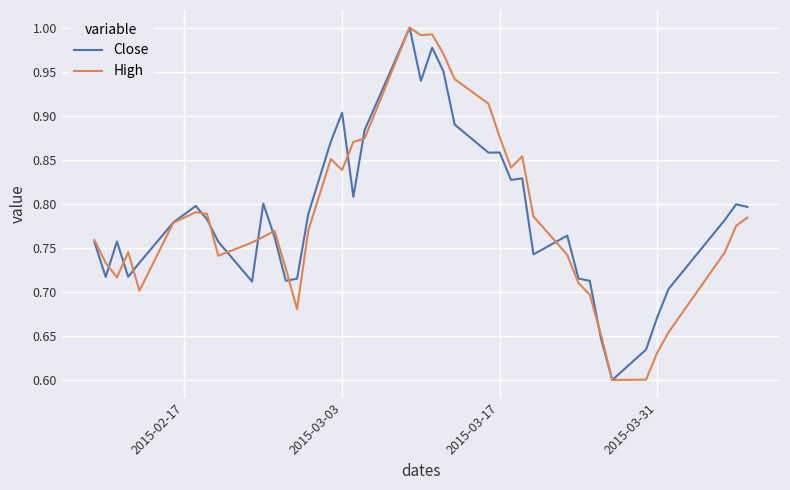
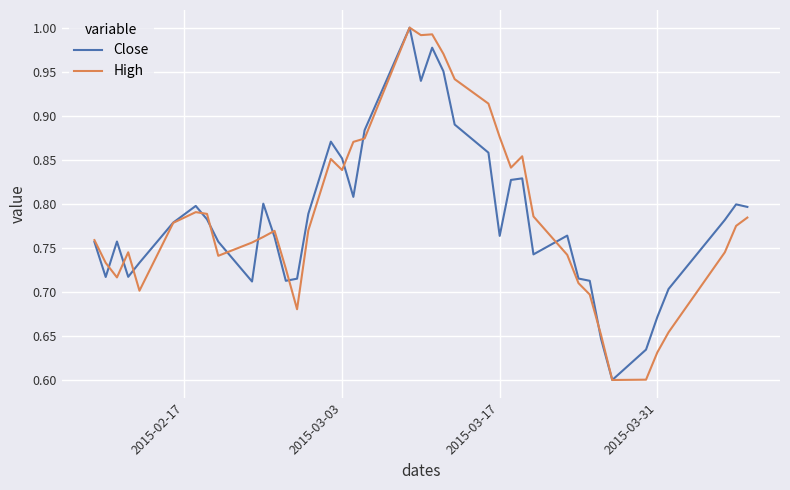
Close, 2015-03-03: 0.90 -> 0.85
Close, 2015-03-17: 0.86 -> 0.76
